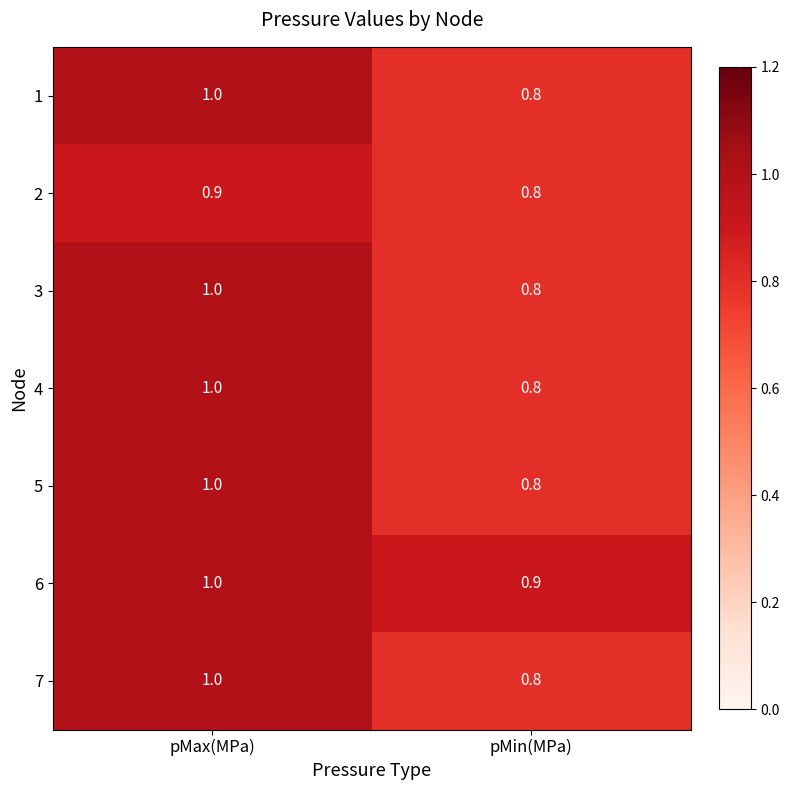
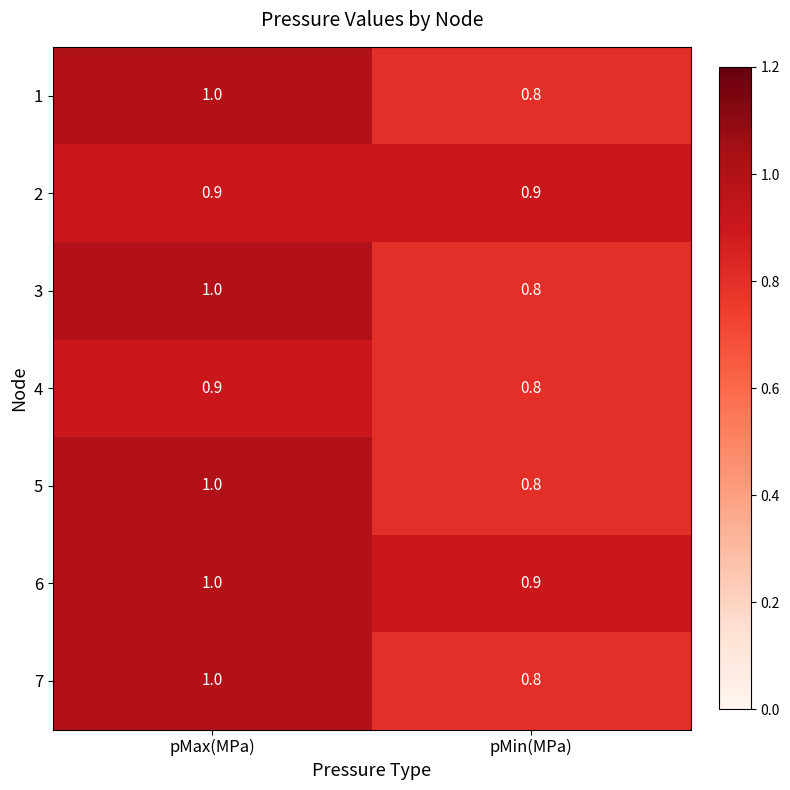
2, pMin(MPa): 0.8 -> 0.9
4, pMax(MPa): 1.0 -> 0.9
